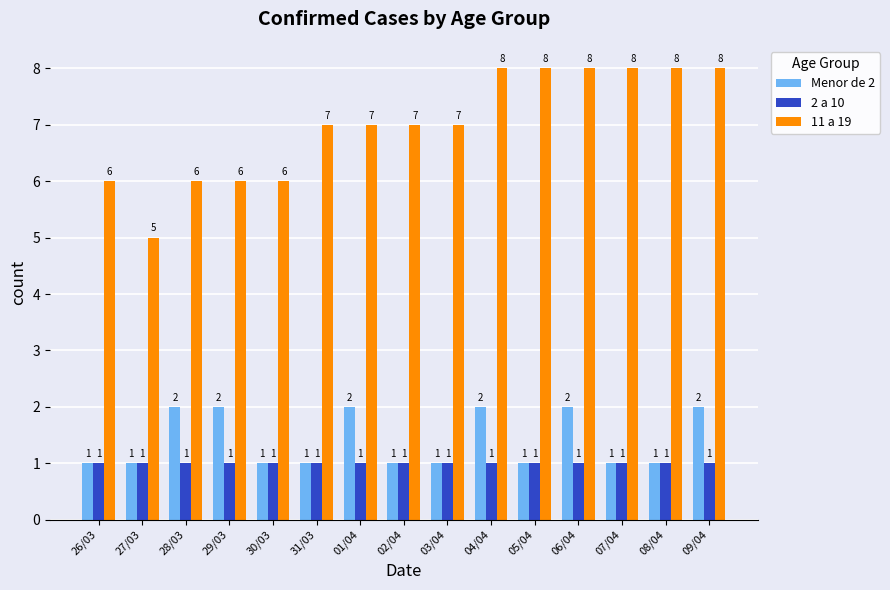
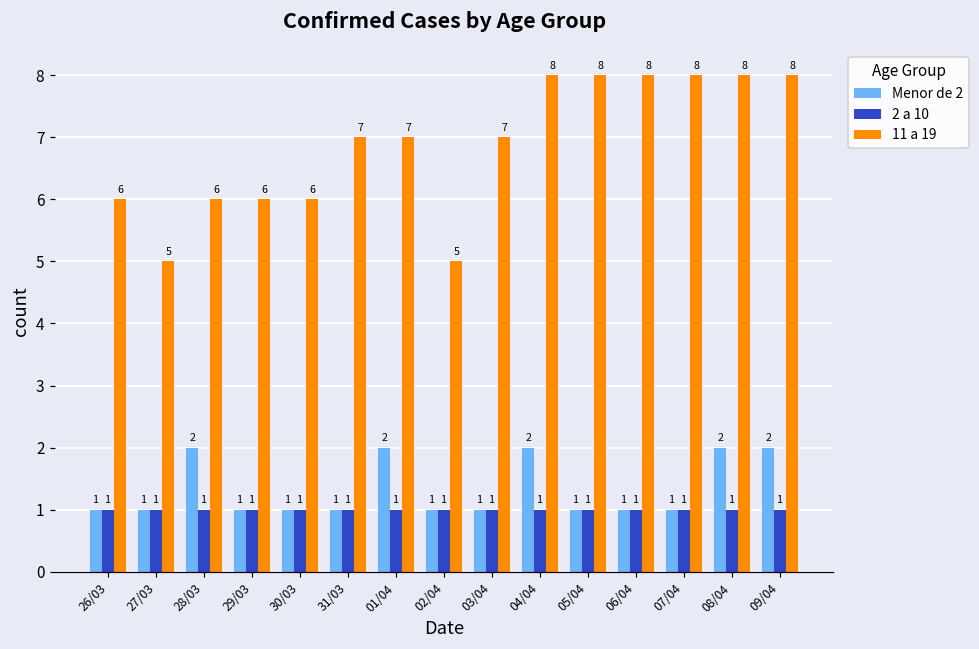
Menor de 2, 29/03: 2 -> 1
11 a 19, 02/04: 7 -> 5
Menor de 2, 06/04: 2 -> 1
Menor de 2, 08/04: 1 -> 2
